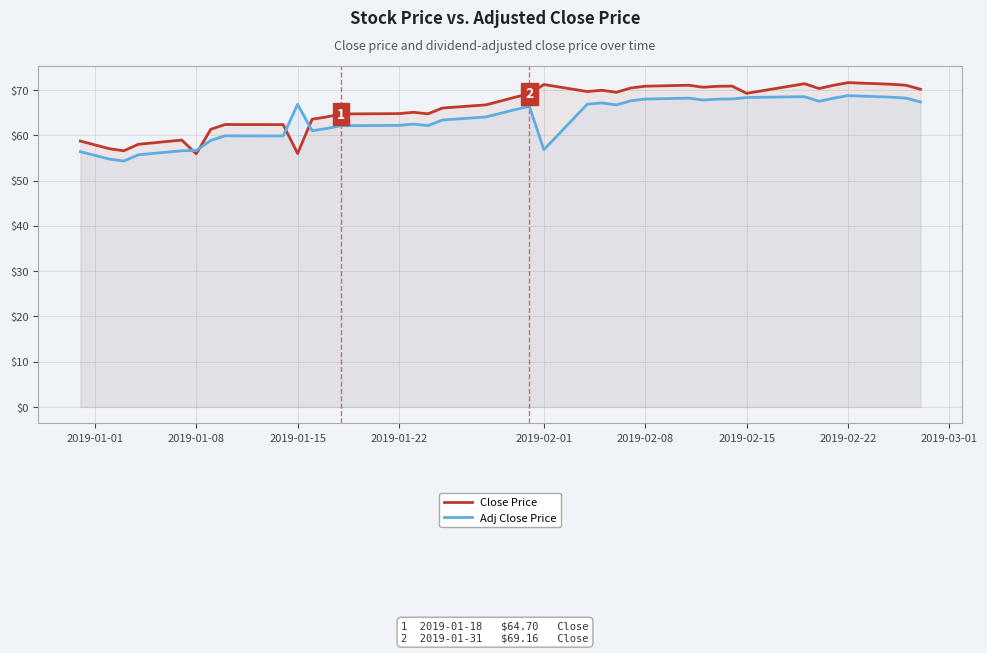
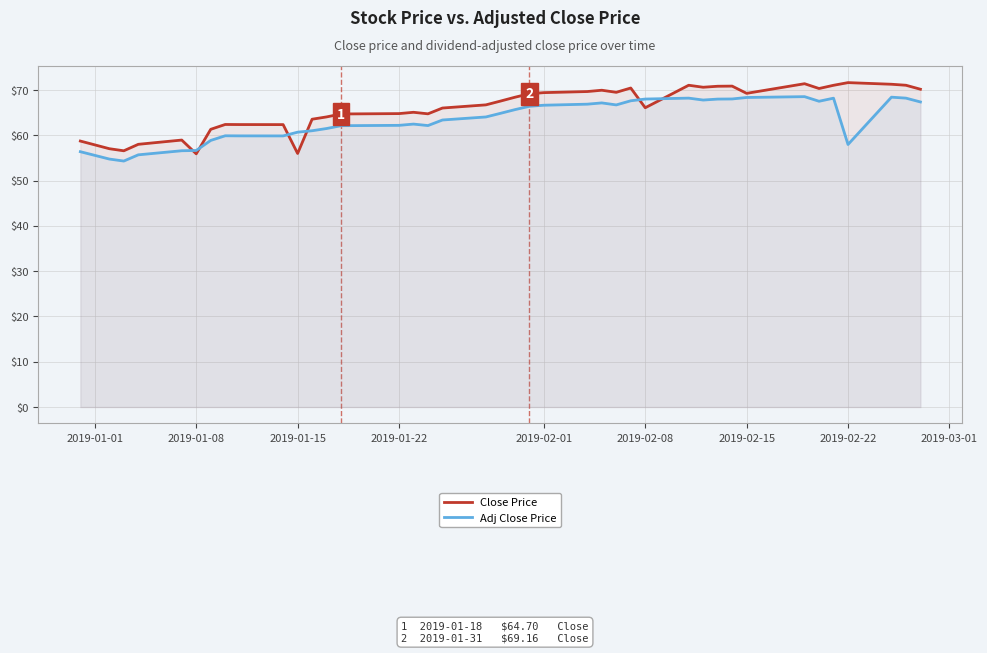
Adj Close Price, 2019-01-15: $67 -> $61
Close Price, 2019-02-01: $71 -> $69
Adj Close Price, 2019-02-01: $57 -> $67
Close Price, 2019-02-08: $71 -> $66
Adj Close Price, 2019-02-22: $69 -> $58
